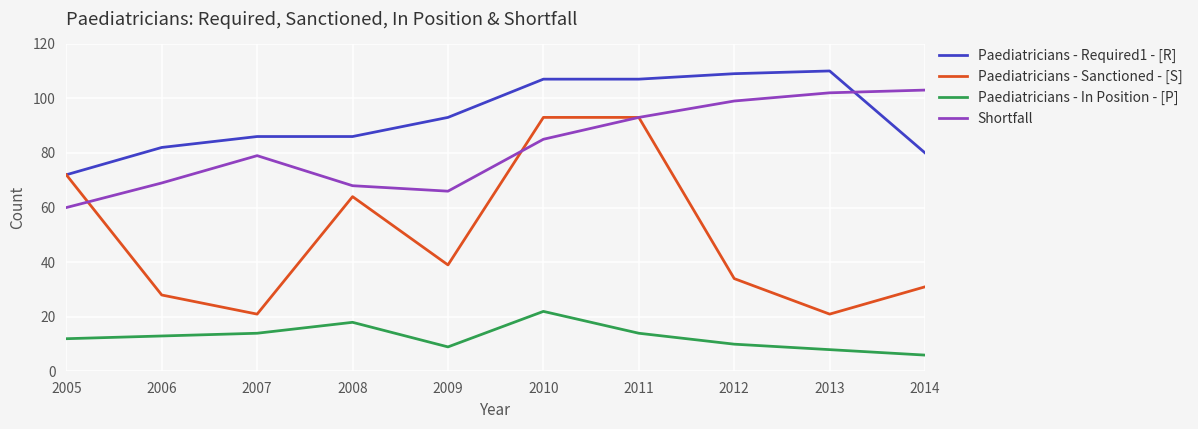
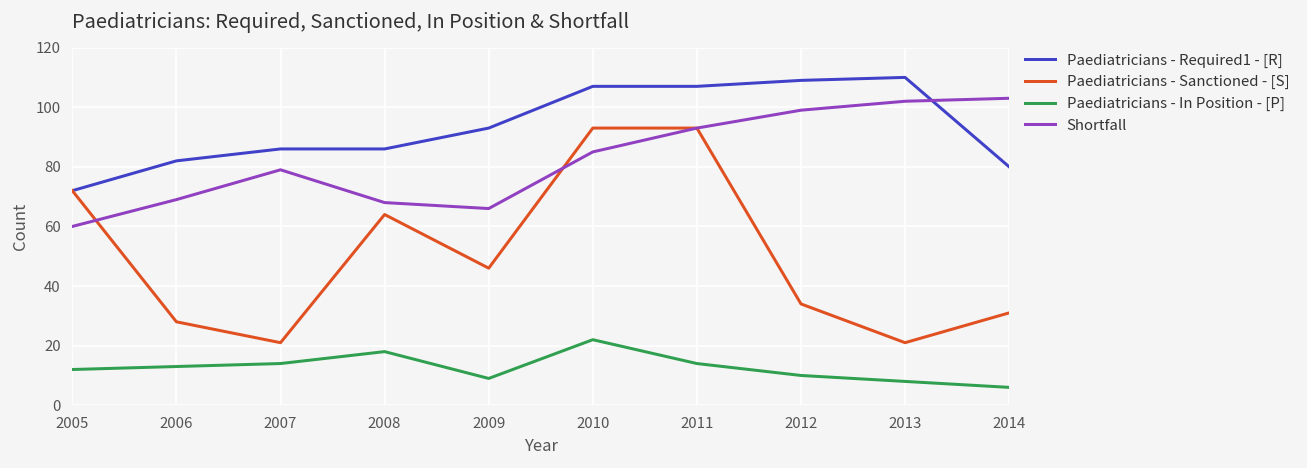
Paediatricians - Sanctioned - [S], 2009: 39 -> 46
